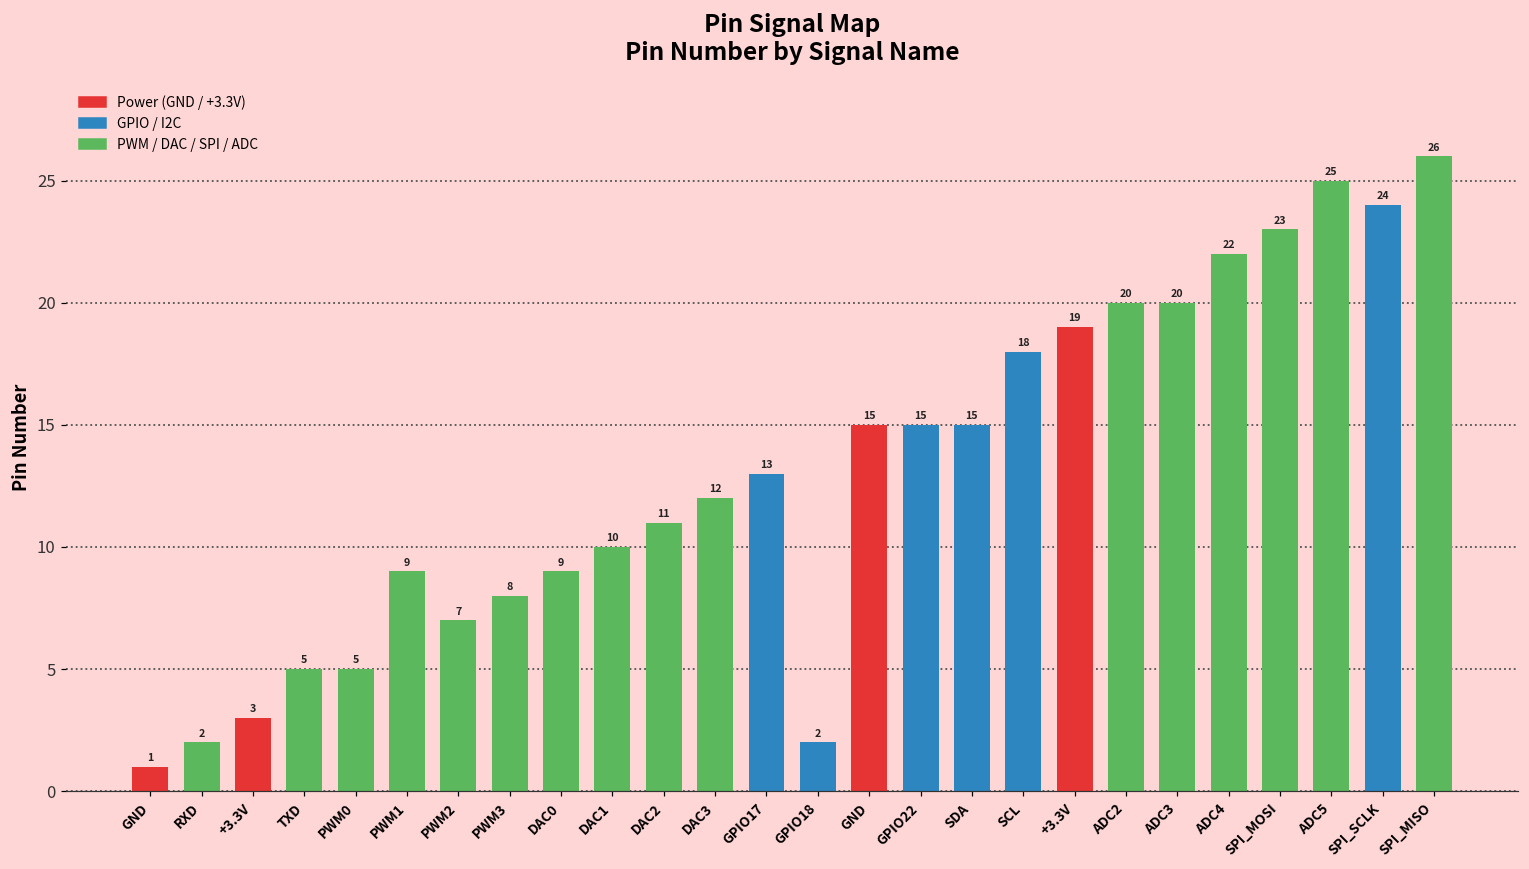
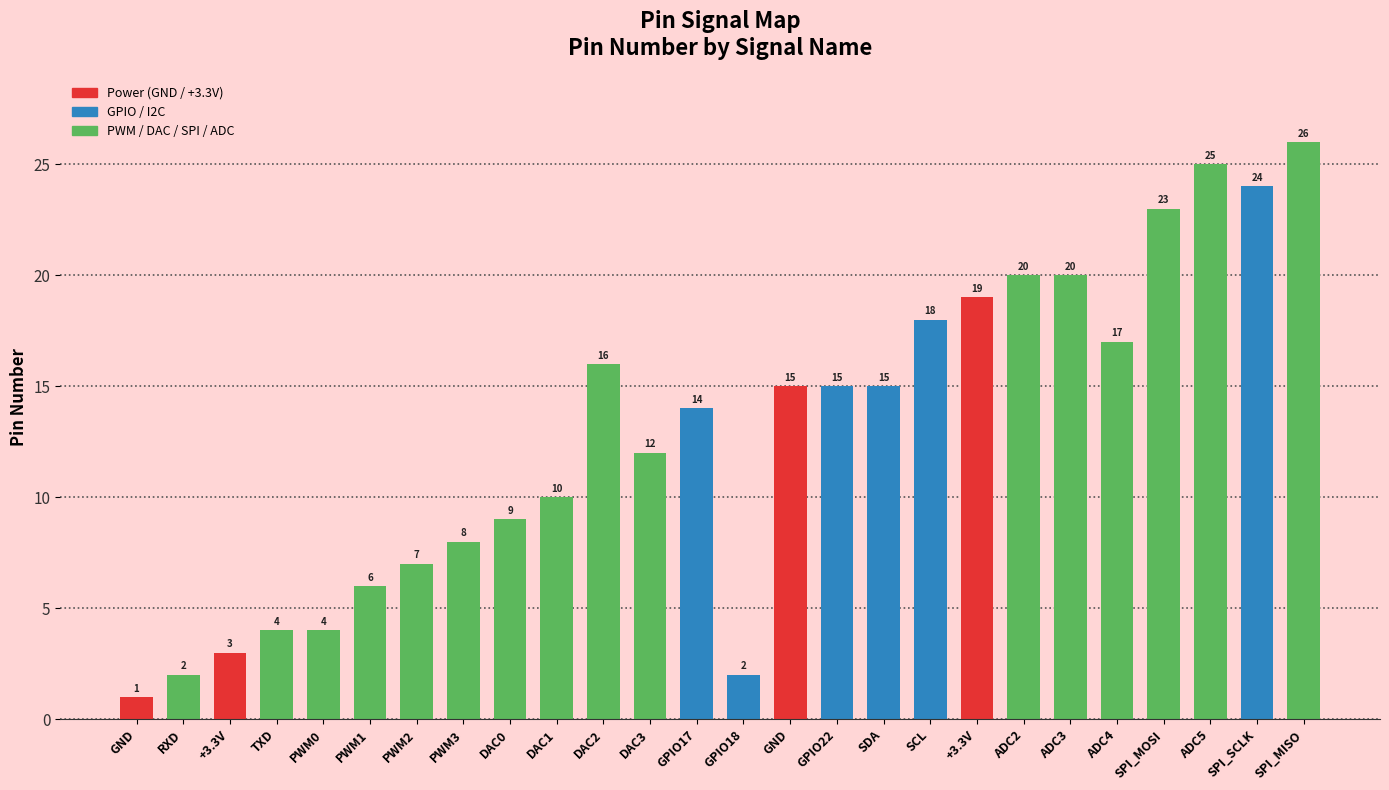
TXD: 5 -> 4
PWM0: 5 -> 4
PWM1: 9 -> 6
DAC2: 11 -> 16
GPIO17: 13 -> 14
ADC4: 22 -> 17
